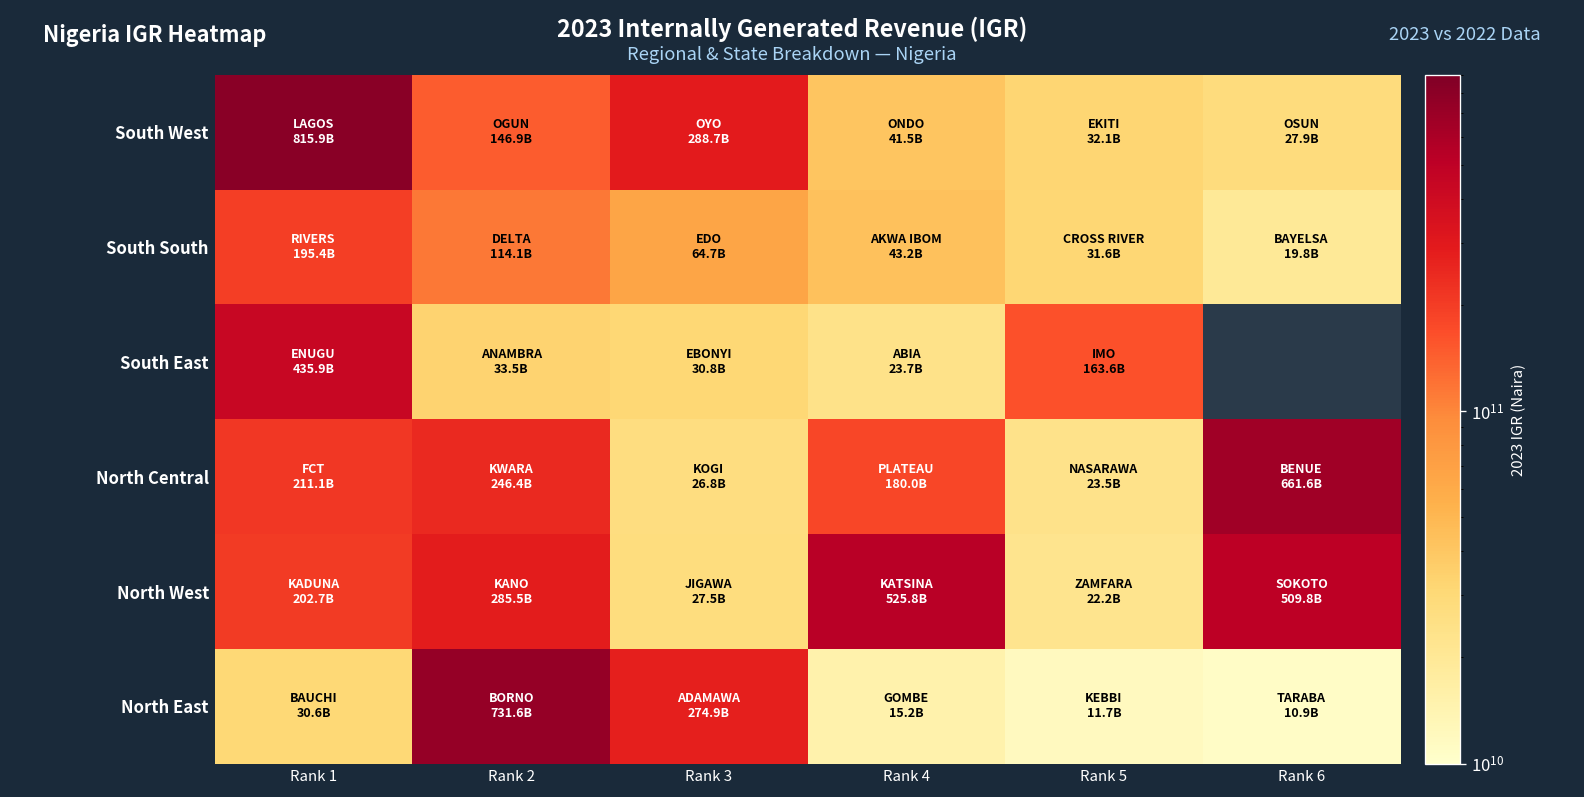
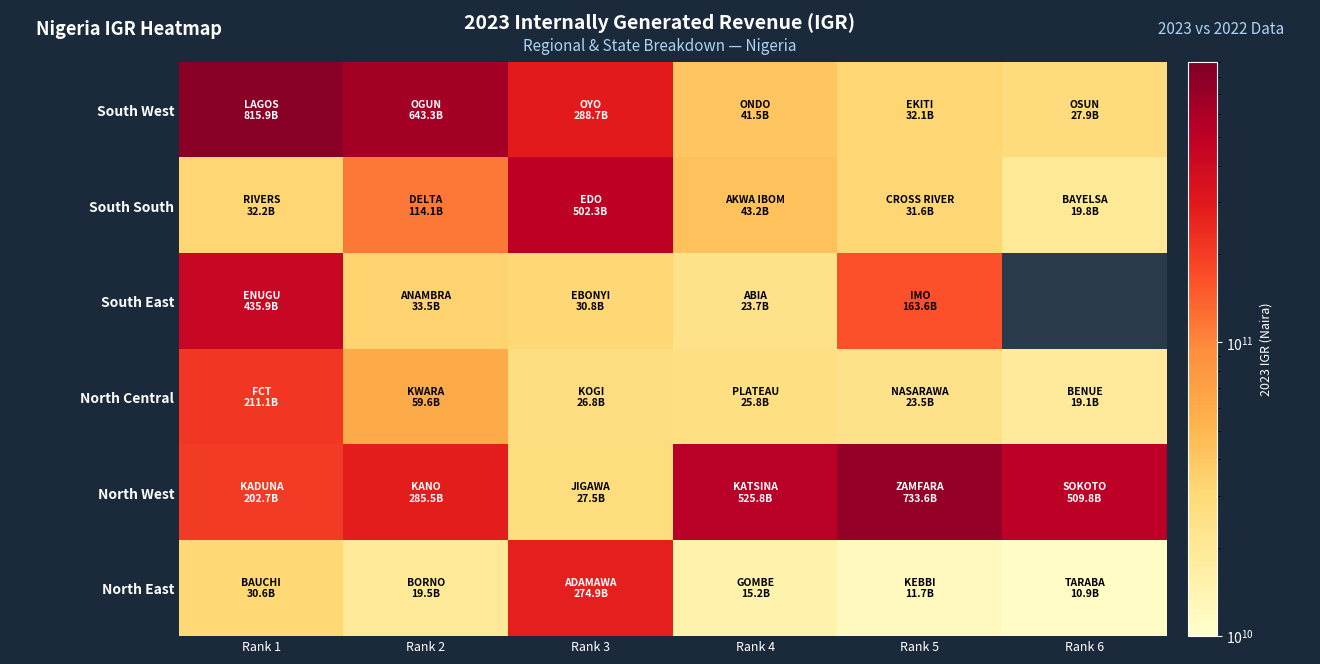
South West, Rank 2: 146.9B -> 643.3B
South South, Rank 1: 195.4B -> 32.2B
South South, Rank 3: 64.7B -> 502.3B
North Central, Rank 2: 246.4B -> 59.6B
North Central, Rank 4: 180.0B -> 25.8B
North Central, Rank 6: 661.6B -> 19.1B
North West, Rank 5: 22.2B -> 733.6B
North East, Rank 2: 731.6B -> 19.5B
